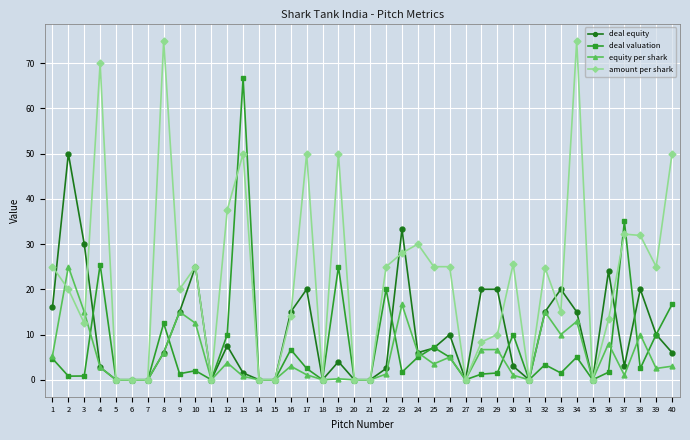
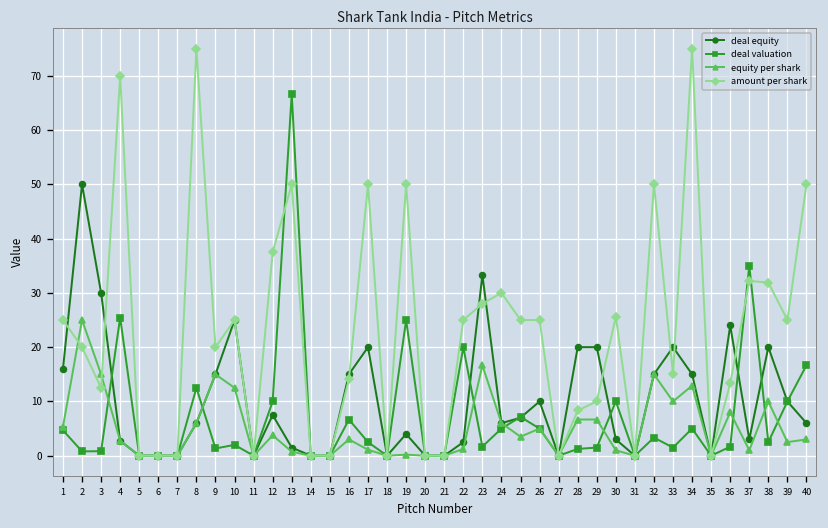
amount per shark, 32: 25 -> 50
